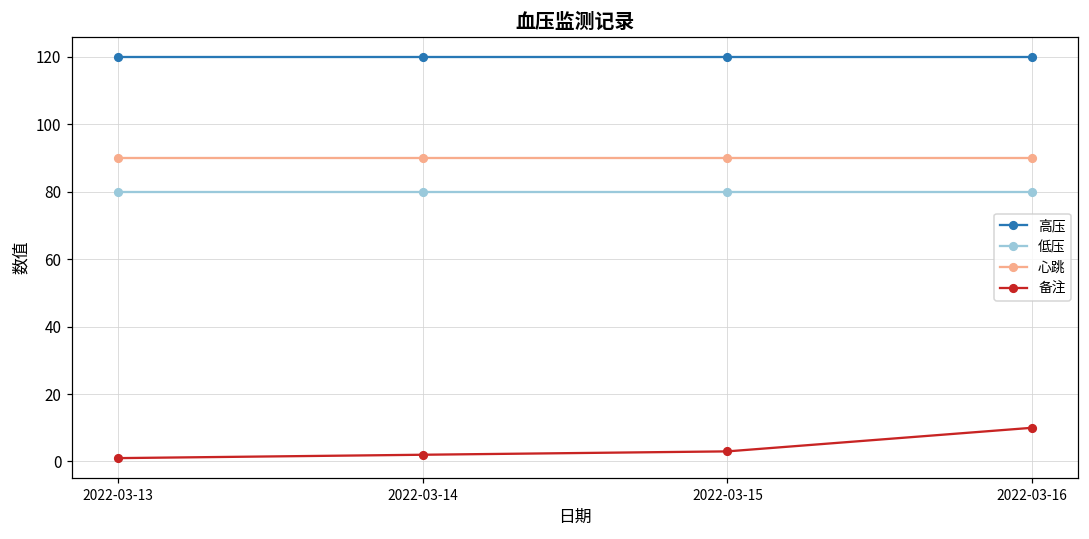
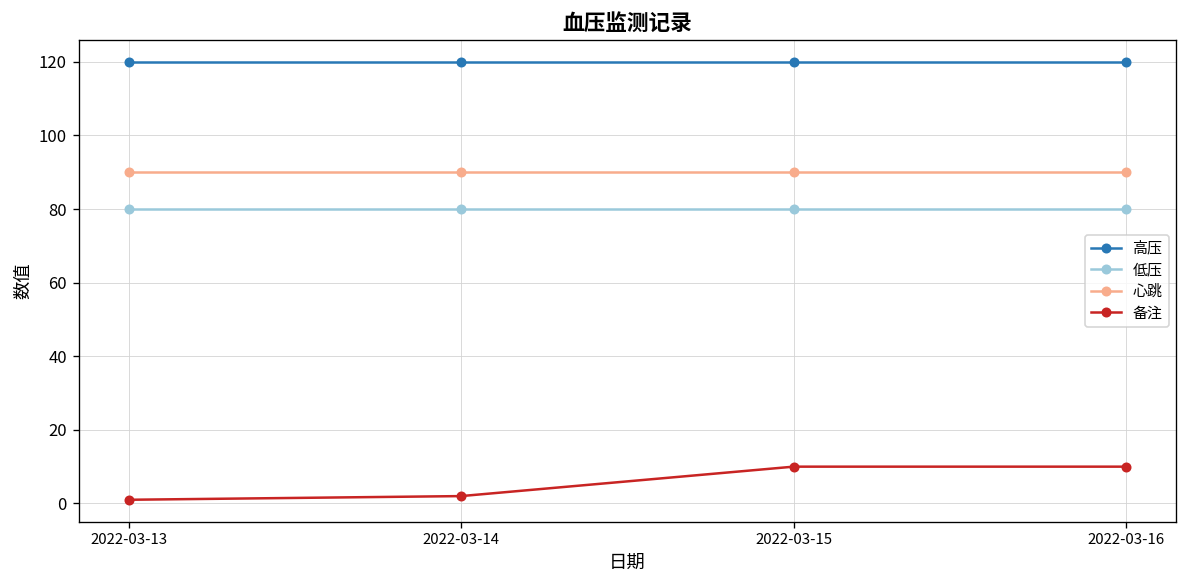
备注, 2022-03-15: 3 -> 10
